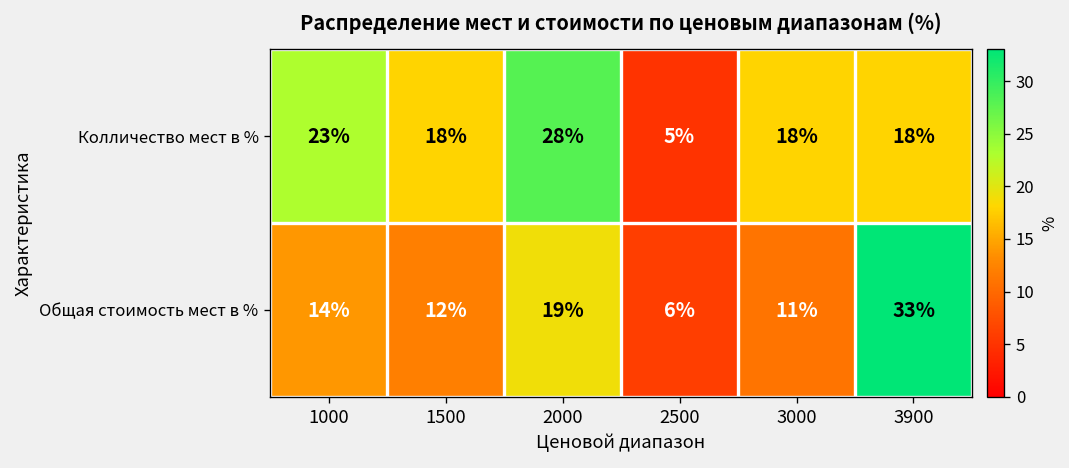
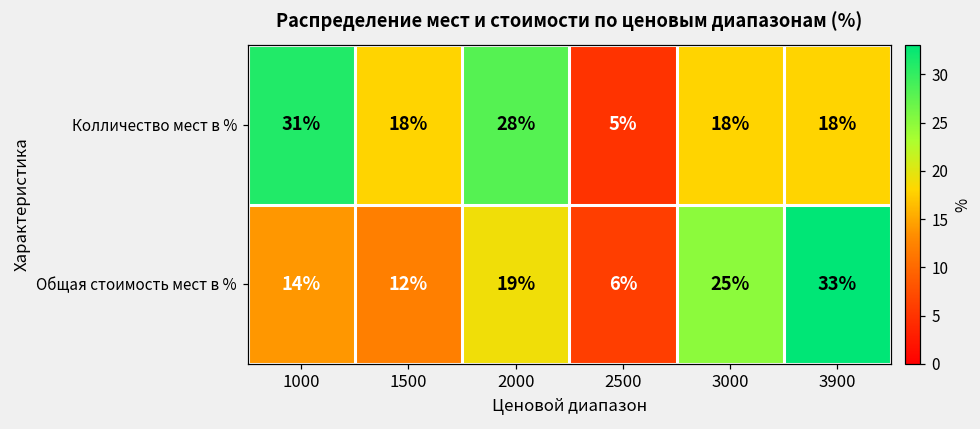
Колличество мест в %, 1000: 23% -> 31%
Общая стоимость мест в %, 3000: 11% -> 25%
